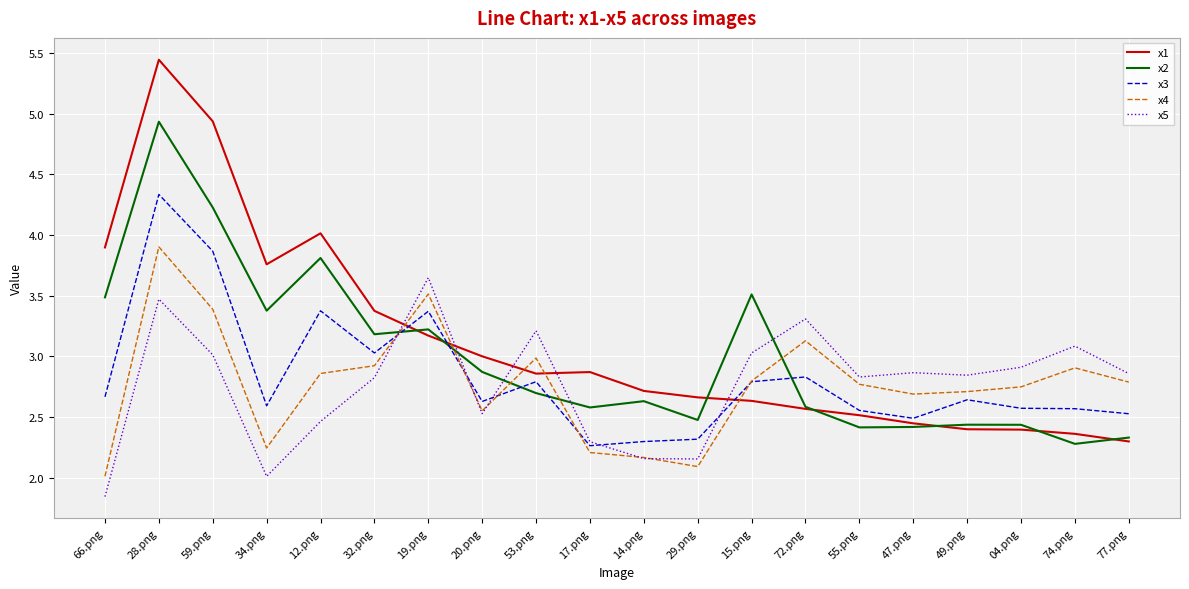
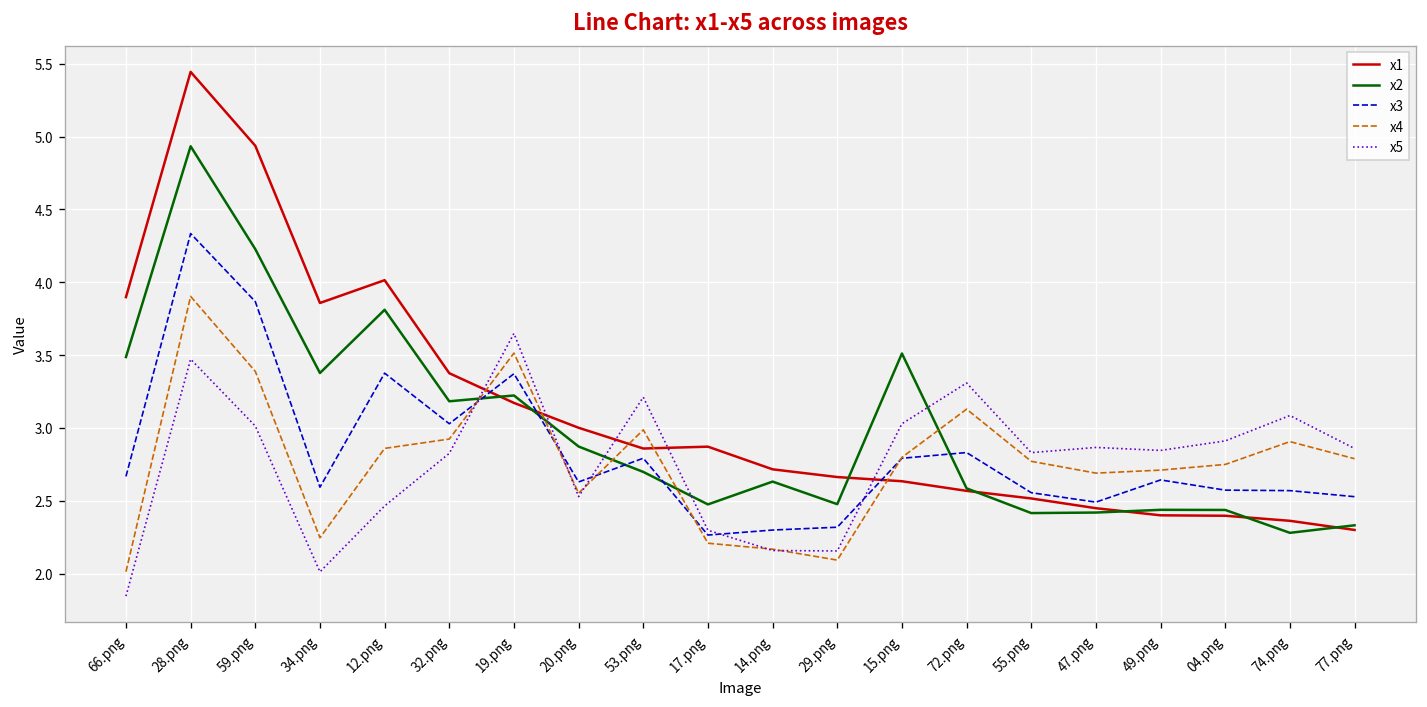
x1, 34.png: 3.76 -> 3.86
x2, 17.png: 2.58 -> 2.47
